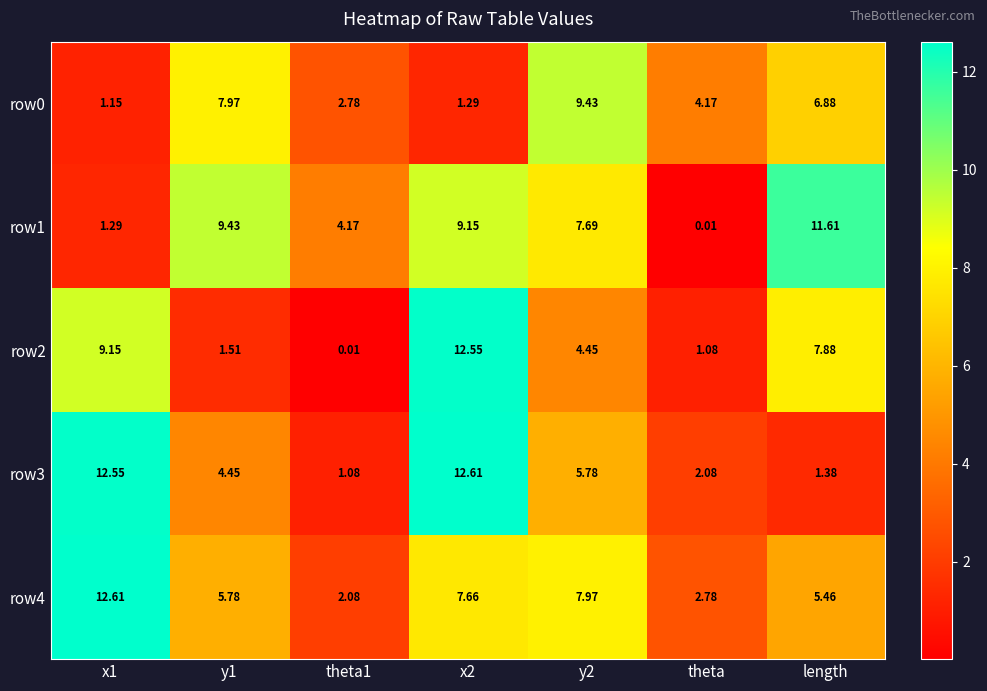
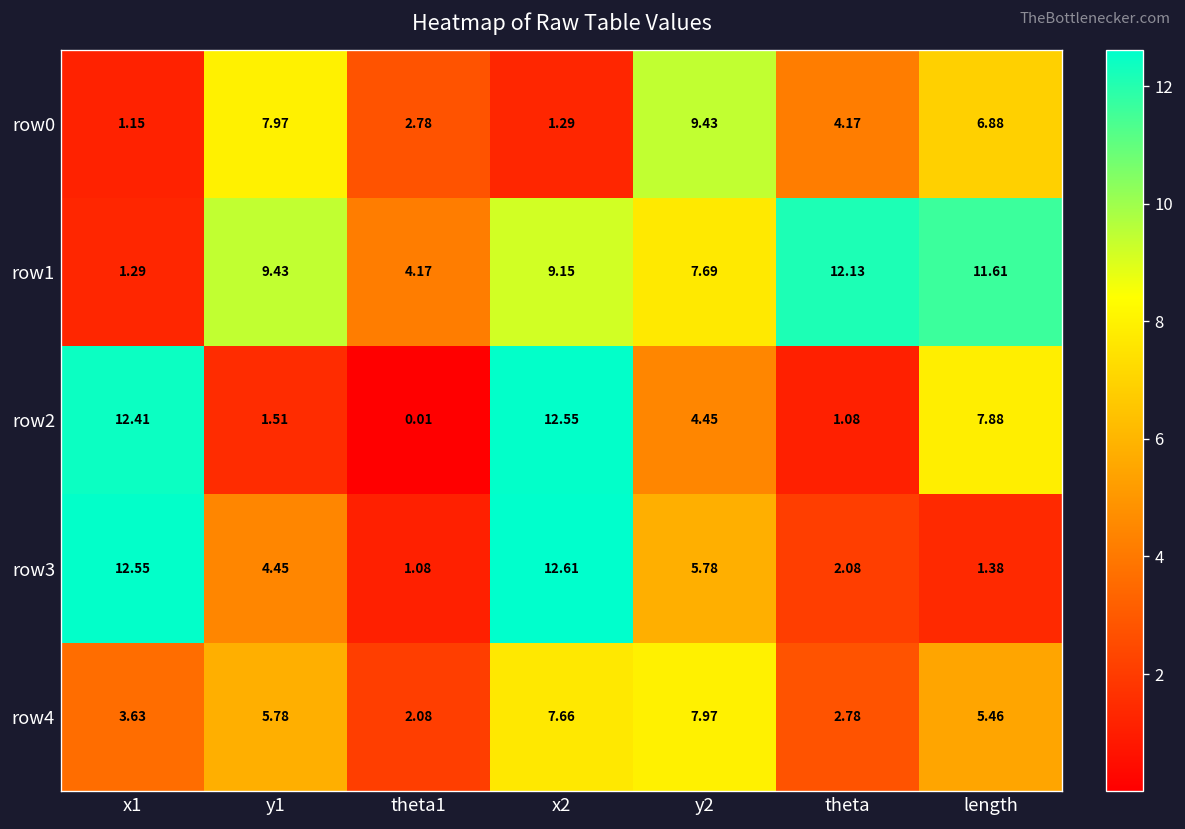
row1, theta: 0.01 -> 12.13
row2, x1: 9.15 -> 12.41
row4, x1: 12.61 -> 3.63
